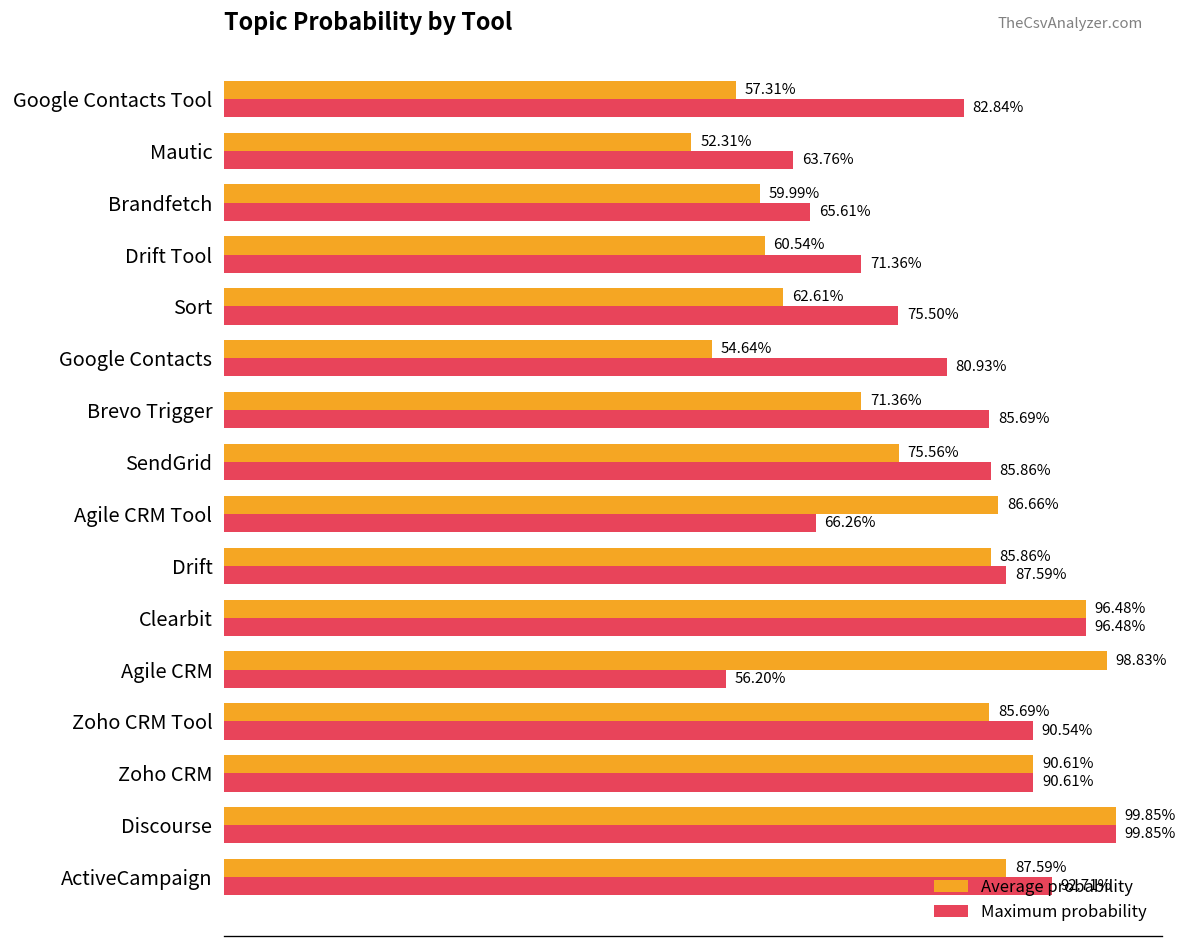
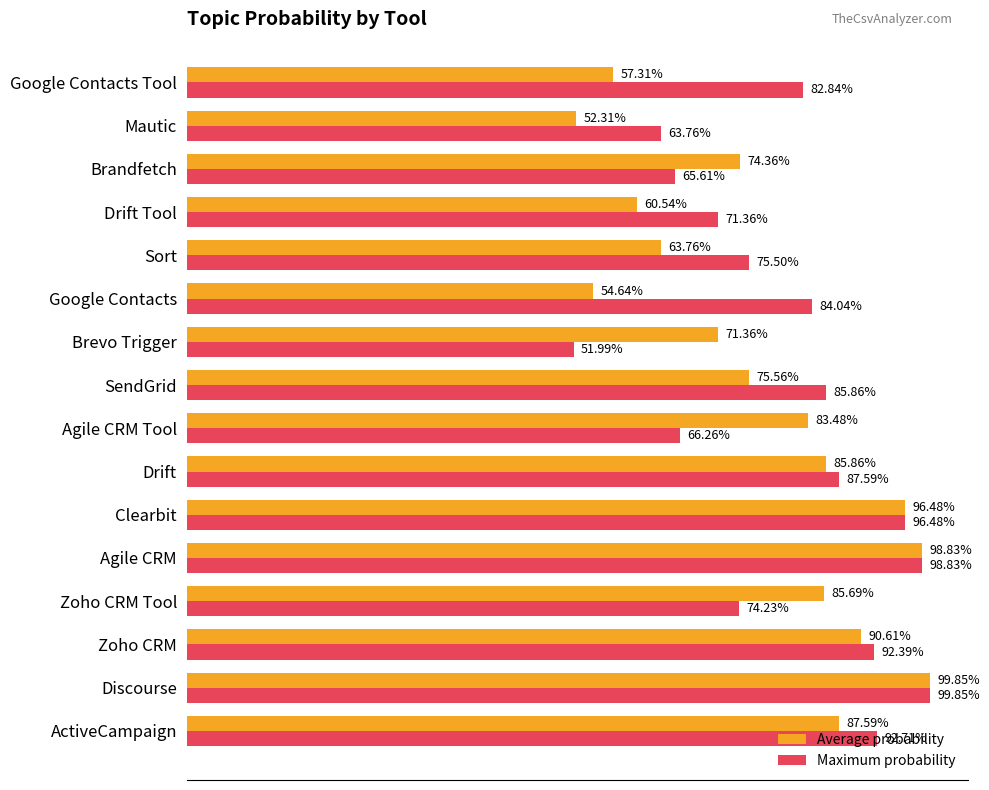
Average probability, Brandfetch: 59.99% -> 74.36%
Average probability, Sort: 62.61% -> 63.76%
Maximum probability, Google Contacts: 80.93% -> 84.04%
Maximum probability, Brevo Trigger: 85.69% -> 51.99%
Average probability, Agile CRM Tool: 86.66% -> 83.48%
Maximum probability, Agile CRM: 56.20% -> 98.83%
Maximum probability, Zoho CRM Tool: 90.54% -> 74.23%
Maximum probability, Zoho CRM: 90.61% -> 92.39%
